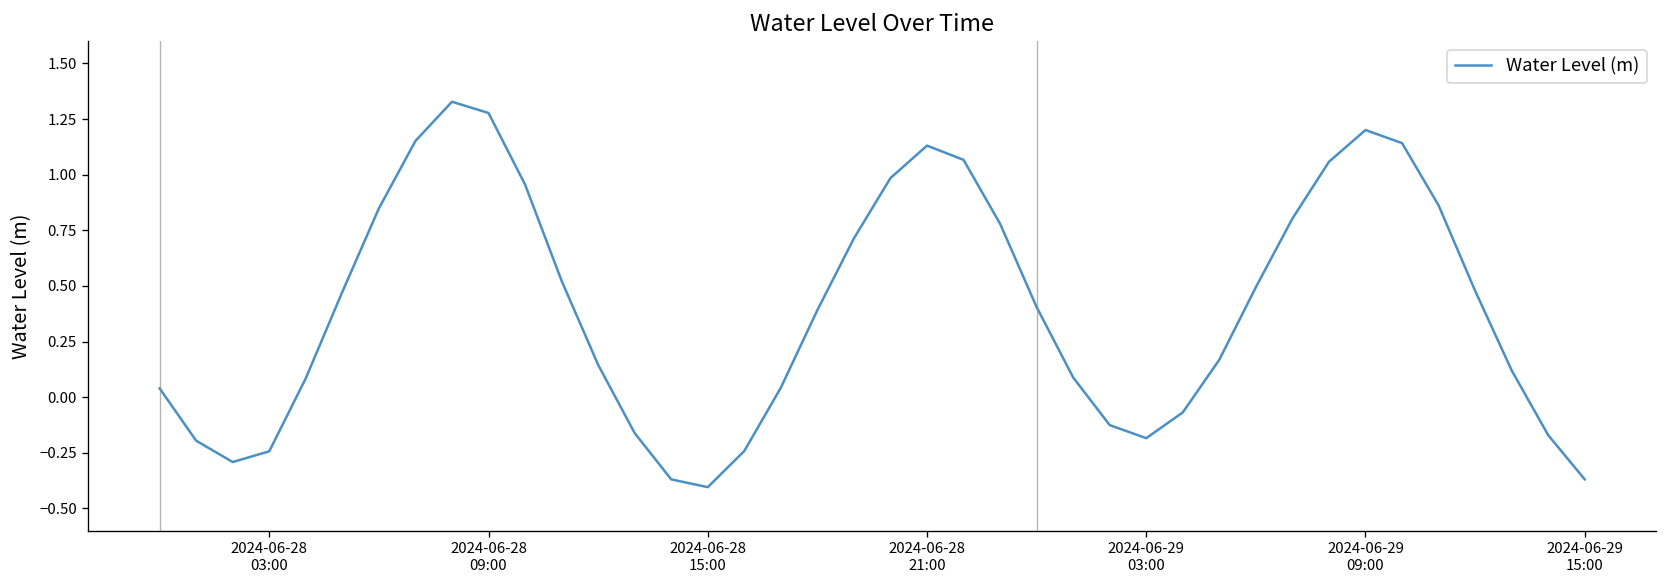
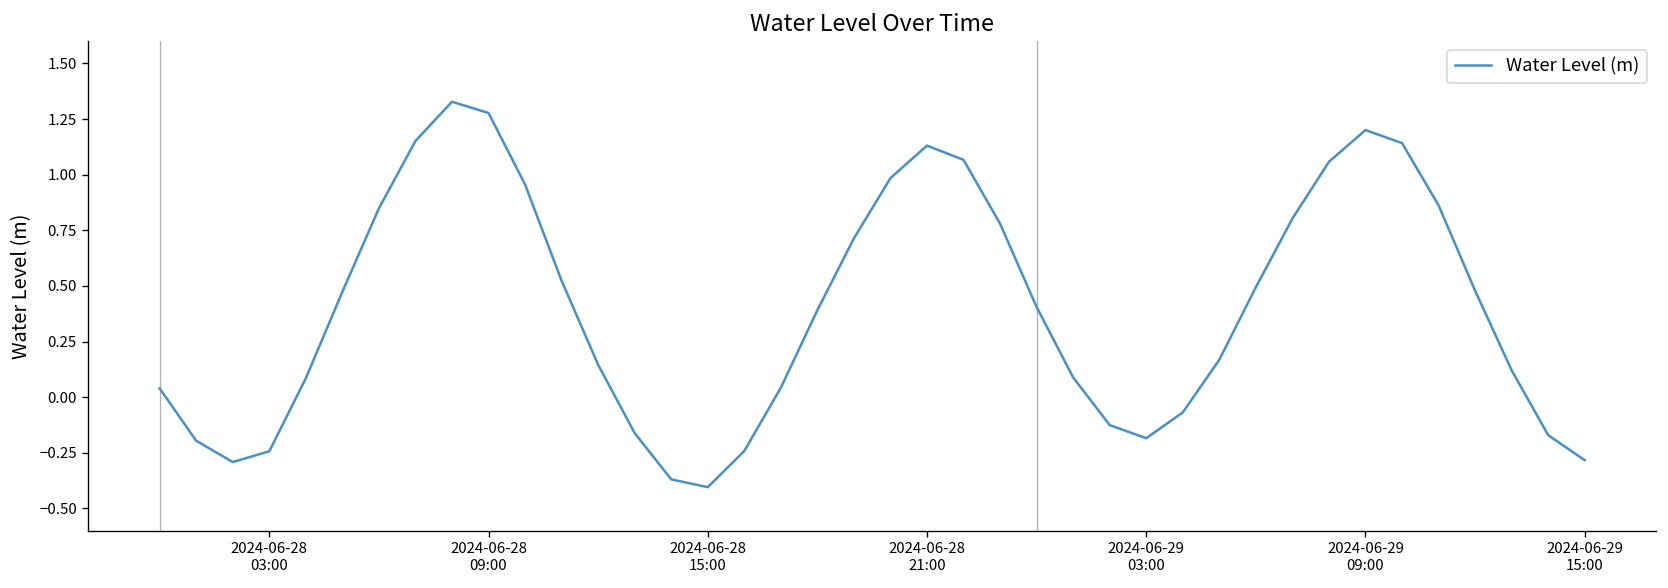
2024-06-29 15:00: -0.37 -> -0.28
